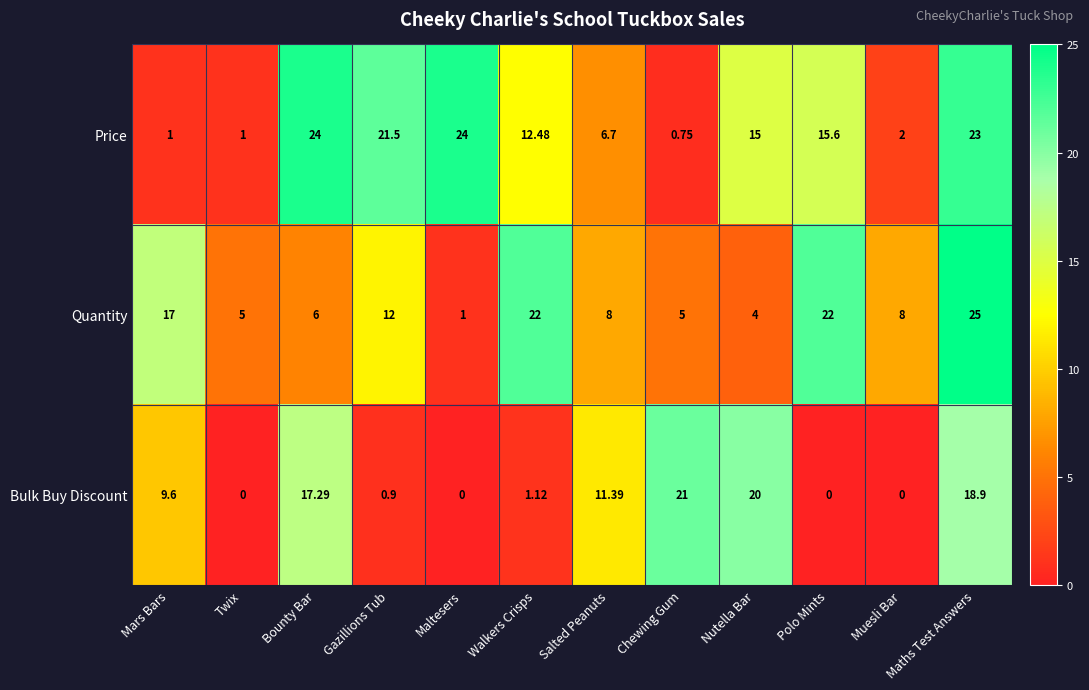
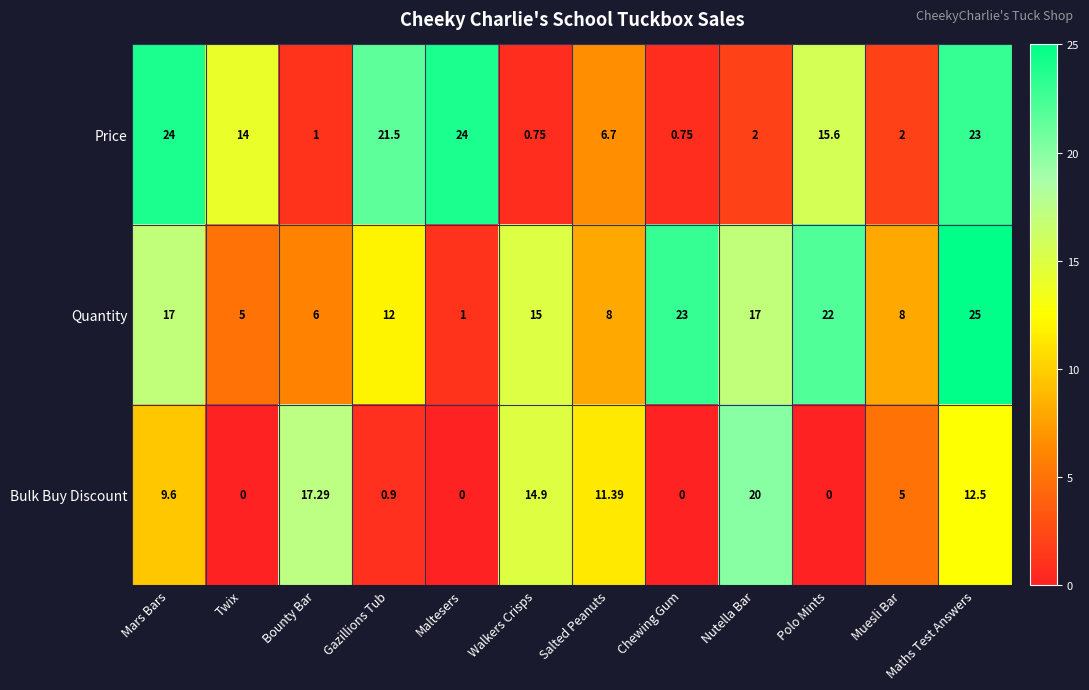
Price, Mars Bars: 1 -> 24
Price, Twix: 1 -> 14
Price, Bounty Bar: 24 -> 1
Price, Walkers Crisps: 12.48 -> 0.75
Price, Nutella Bar: 15 -> 2
Quantity, Walkers Crisps: 22 -> 15
Quantity, Chewing Gum: 5 -> 23
Quantity, Nutella Bar: 4 -> 17
Bulk Buy Discount, Walkers Crisps: 1.12 -> 14.9
Bulk Buy Discount, Chewing Gum: 21 -> 0
Bulk Buy Discount, Muesli Bar: 0 -> 5
Bulk Buy Discount, Maths Test Answers: 18.9 -> 12.5
